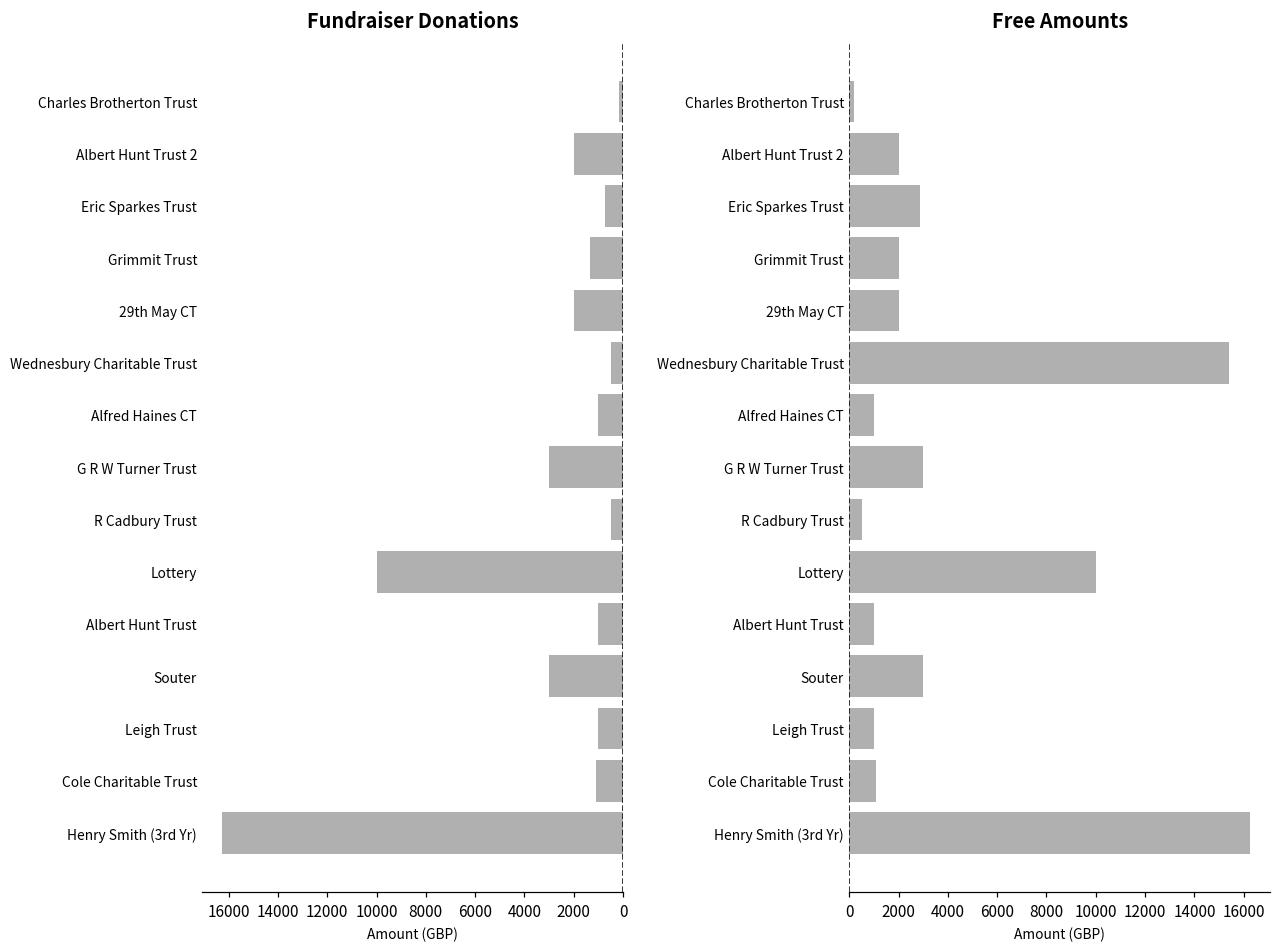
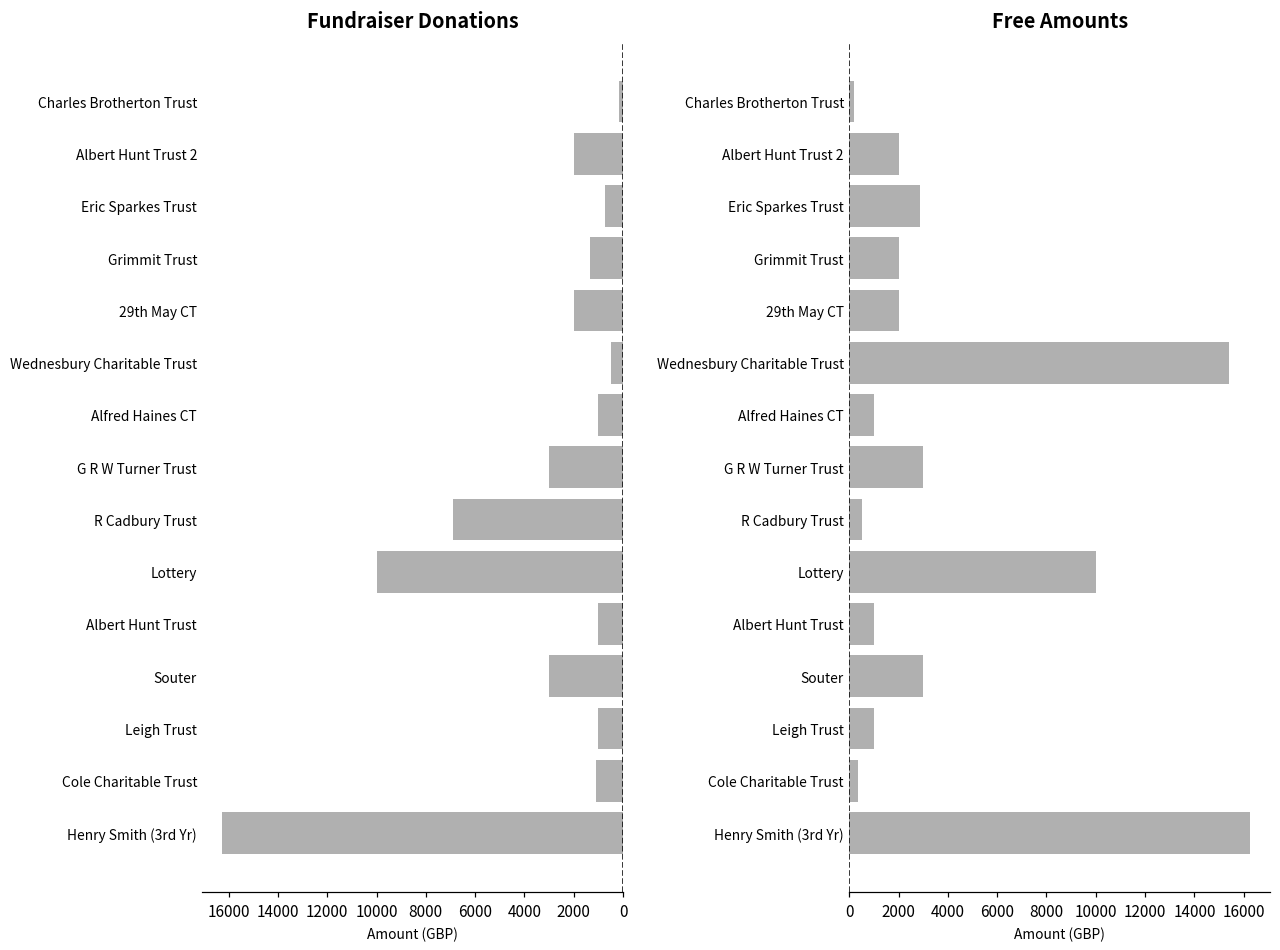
Fundraiser Donations, R Cadbury Trust: 500 -> 6900
Free Amounts, Cole Charitable Trust: 1100 -> 300
